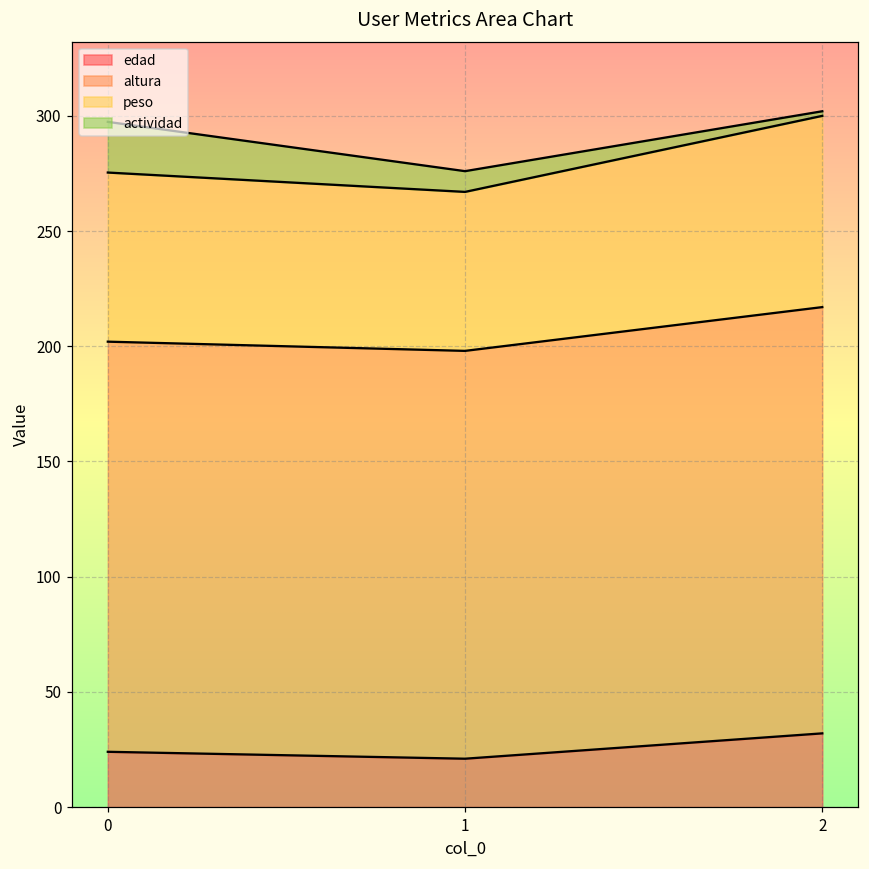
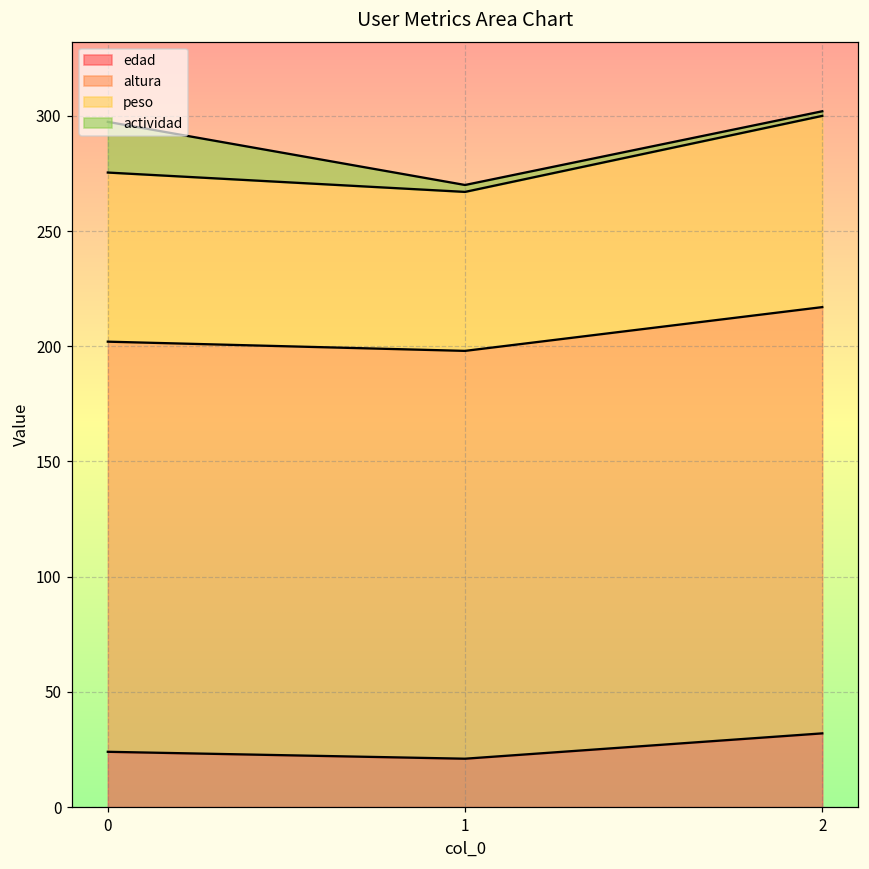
actividad, 1: 9 -> 3
